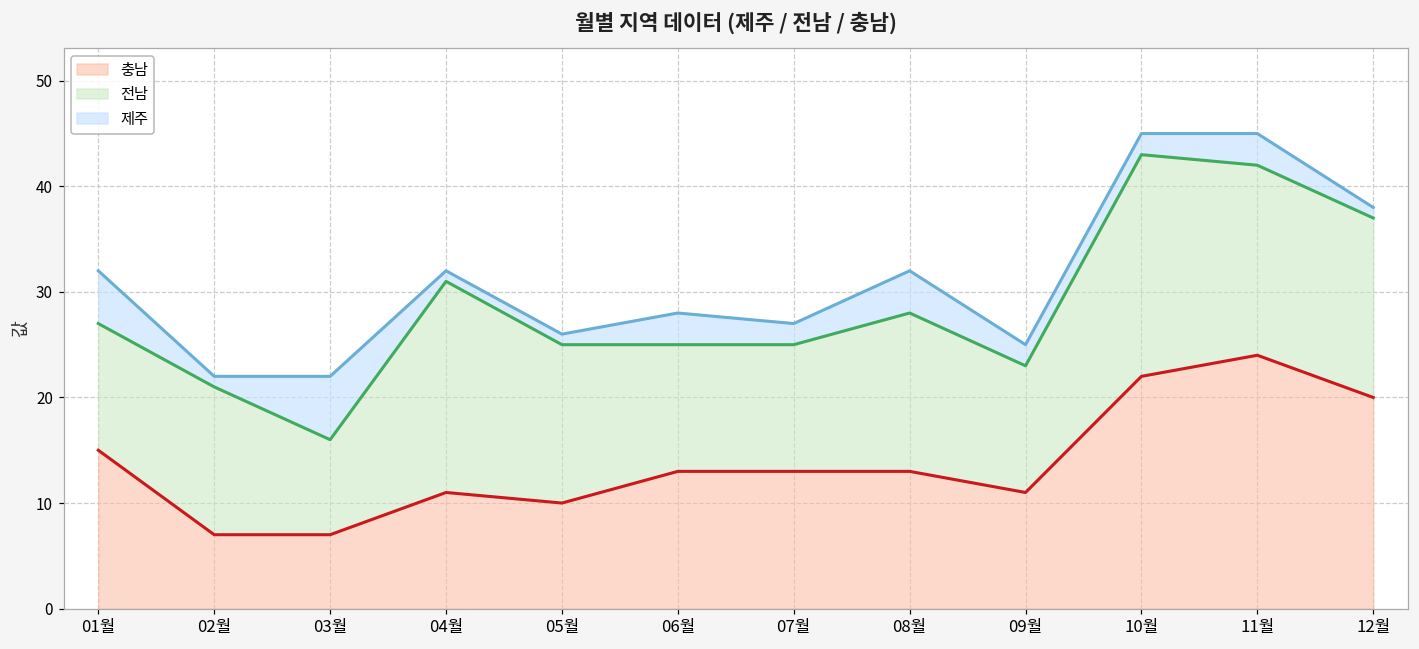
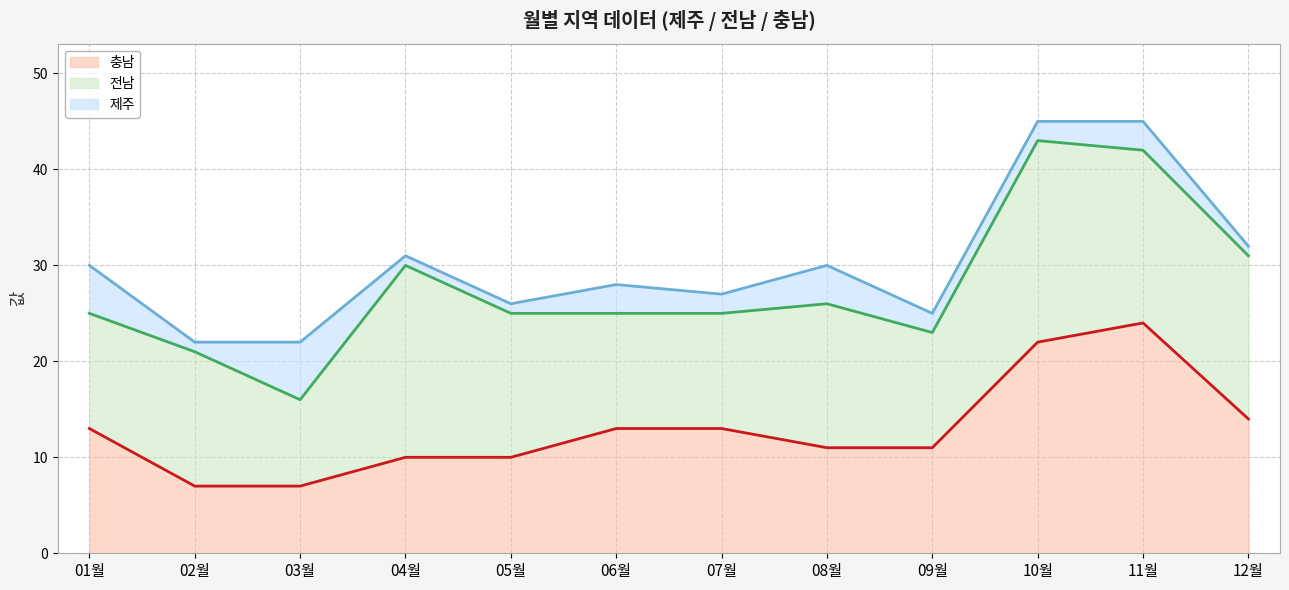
충남, 01월: 15 -> 13
충남, 04월: 11 -> 10
충남, 08월: 13 -> 11
충남, 12월: 20 -> 14
